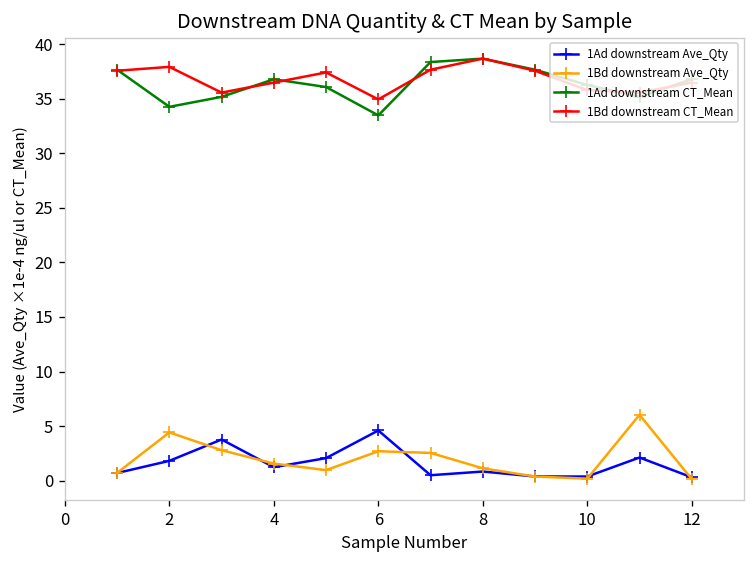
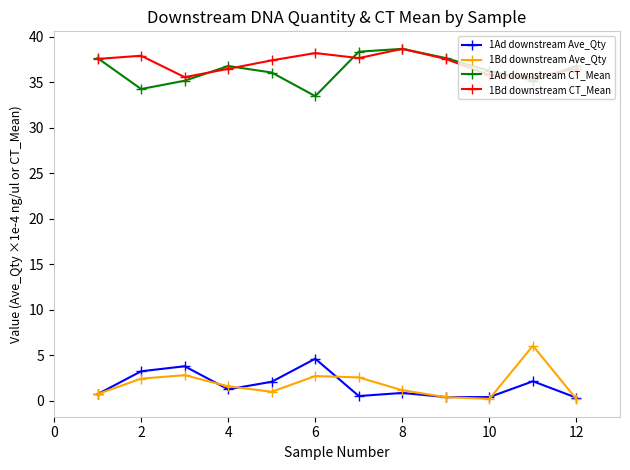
1Ad downstream Ave_Qty, 2: 2 -> 3
1Bd downstream Ave_Qty, 2: 4 -> 2
1Bd downstream CT_Mean, 6: 35 -> 38
